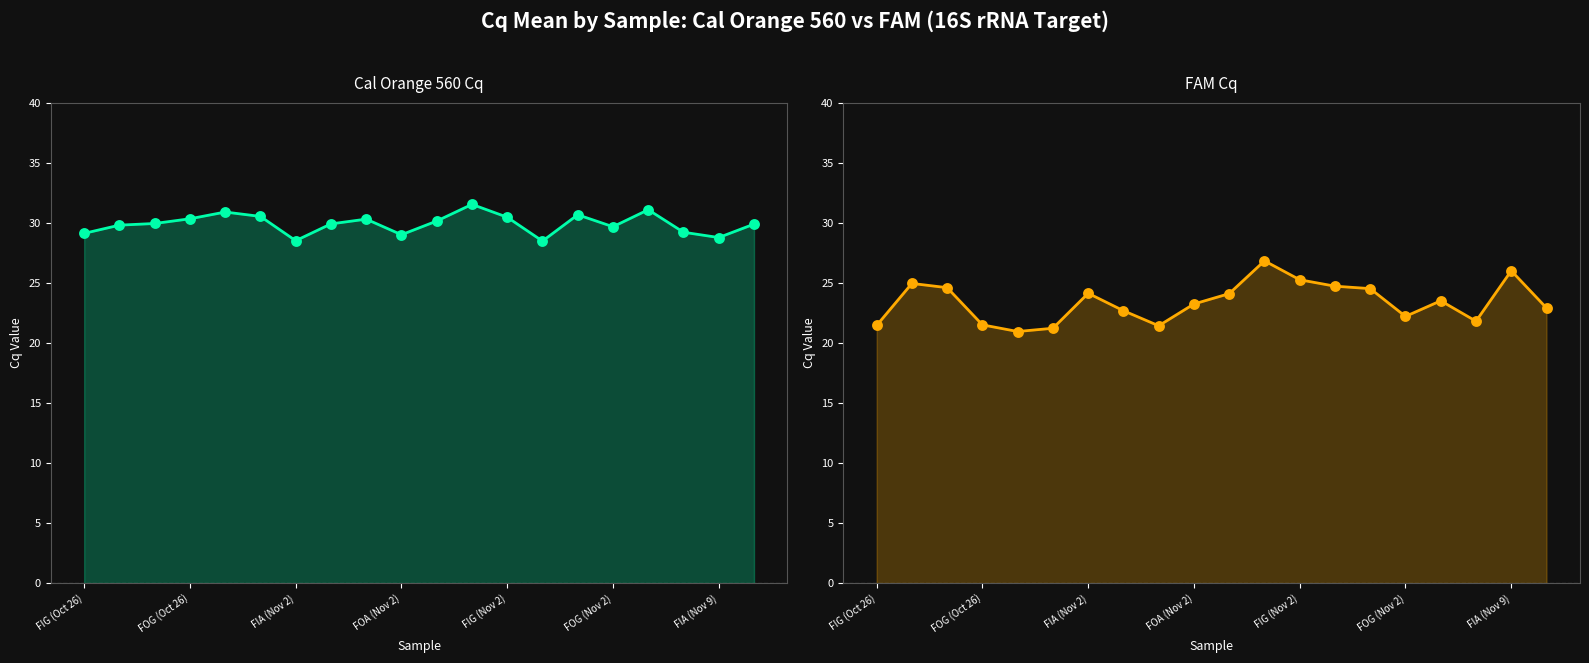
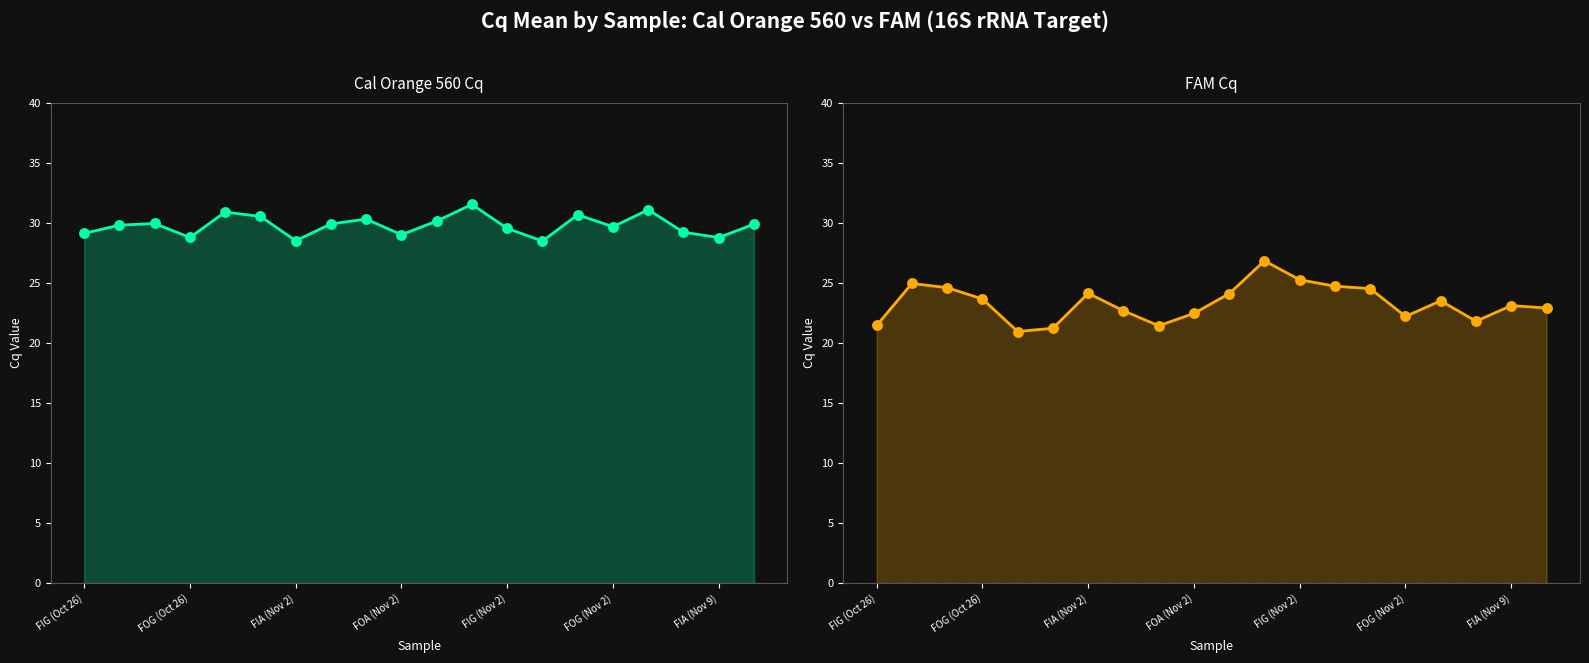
Cal Orange 560 Cq, FOG (Oct 26): 30.3 -> 28.8
Cal Orange 560 Cq, FIG (Nov 2): 30.5 -> 29.5
FAM Cq, FOG (Oct 26): 21.5 -> 23.7
FAM Cq, FOA (Nov 2): 23.2 -> 22.5
FAM Cq, FIA (Nov 9): 26.0 -> 23.1
